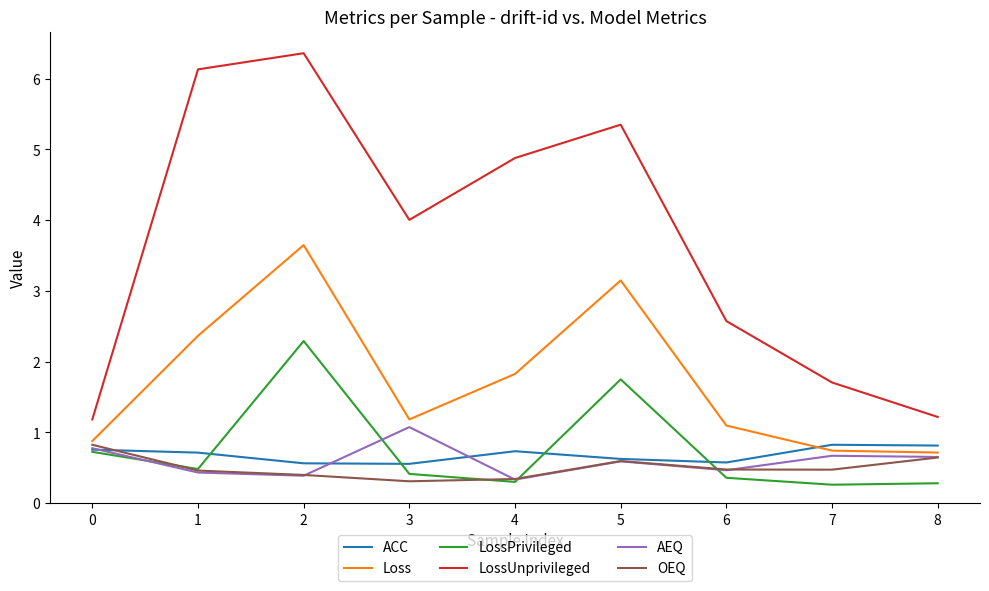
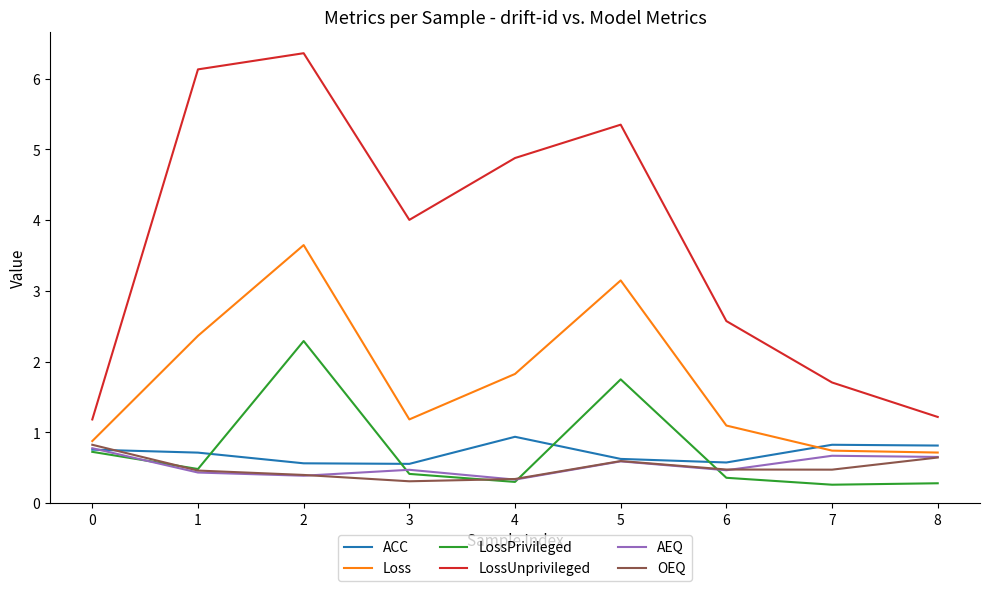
AEQ, 3: 1.1 -> 0.5
ACC, 4: 0.7 -> 0.9
